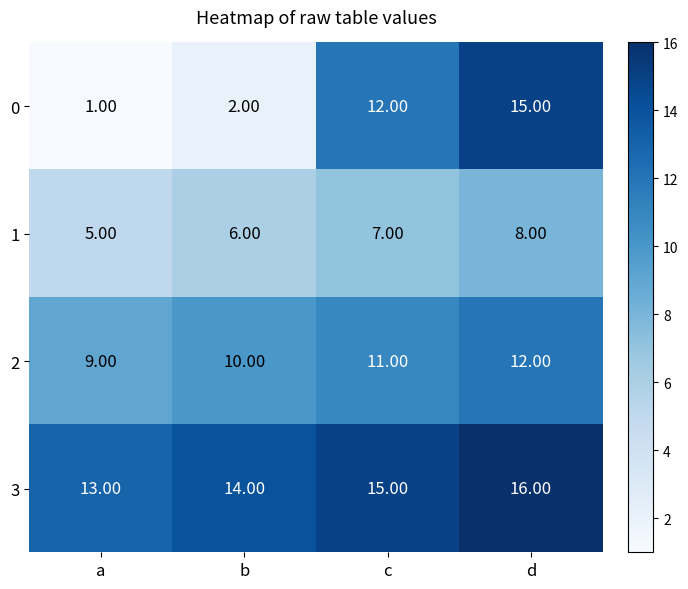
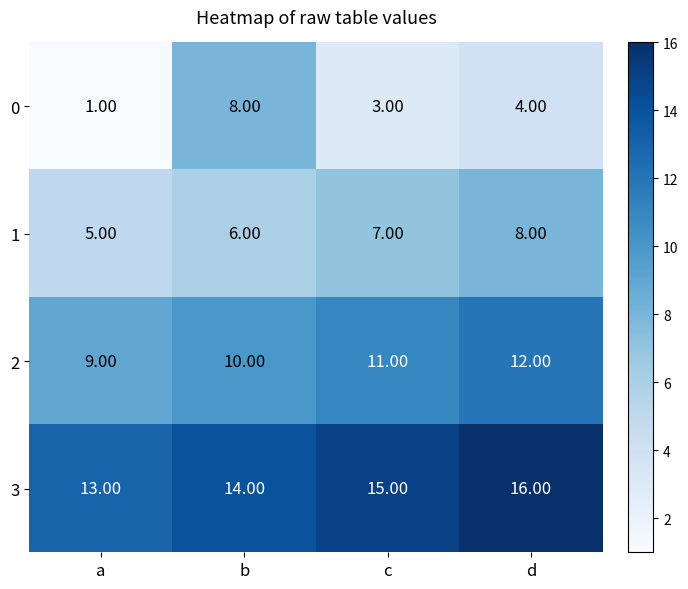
0, b: 2.00 -> 8.00
0, c: 12.00 -> 3.00
0, d: 15.00 -> 4.00
